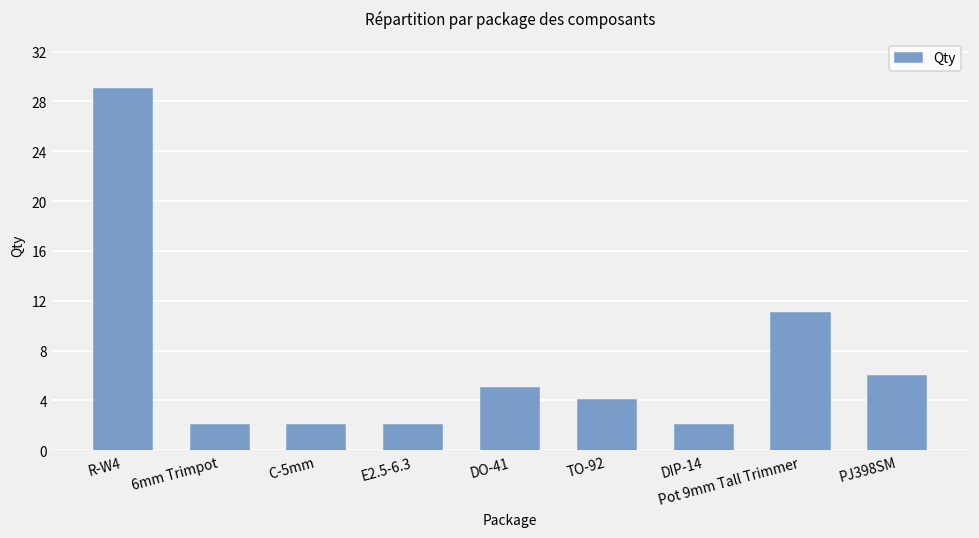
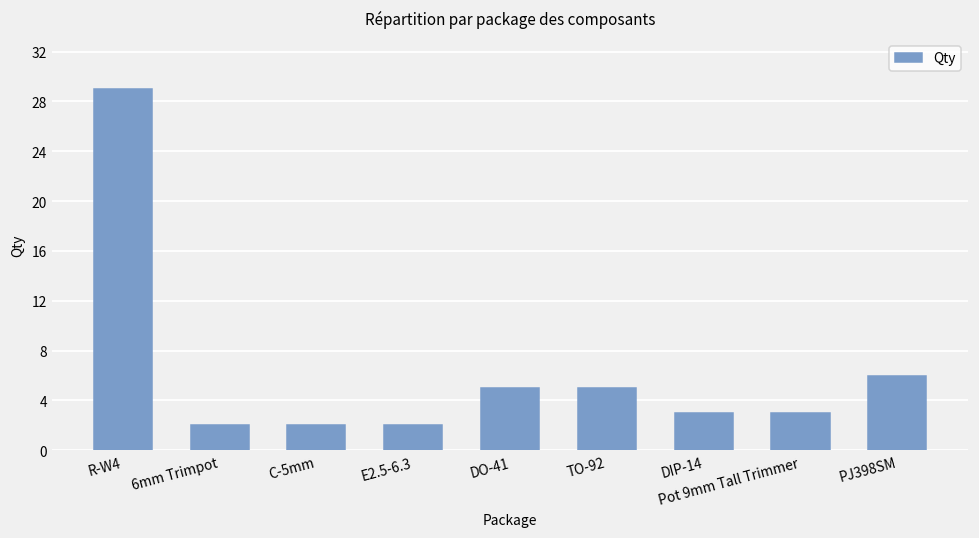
TO-92: 4 -> 5
DIP-14: 2 -> 3
Pot 9mm Tall Trimmer: 11 -> 3
